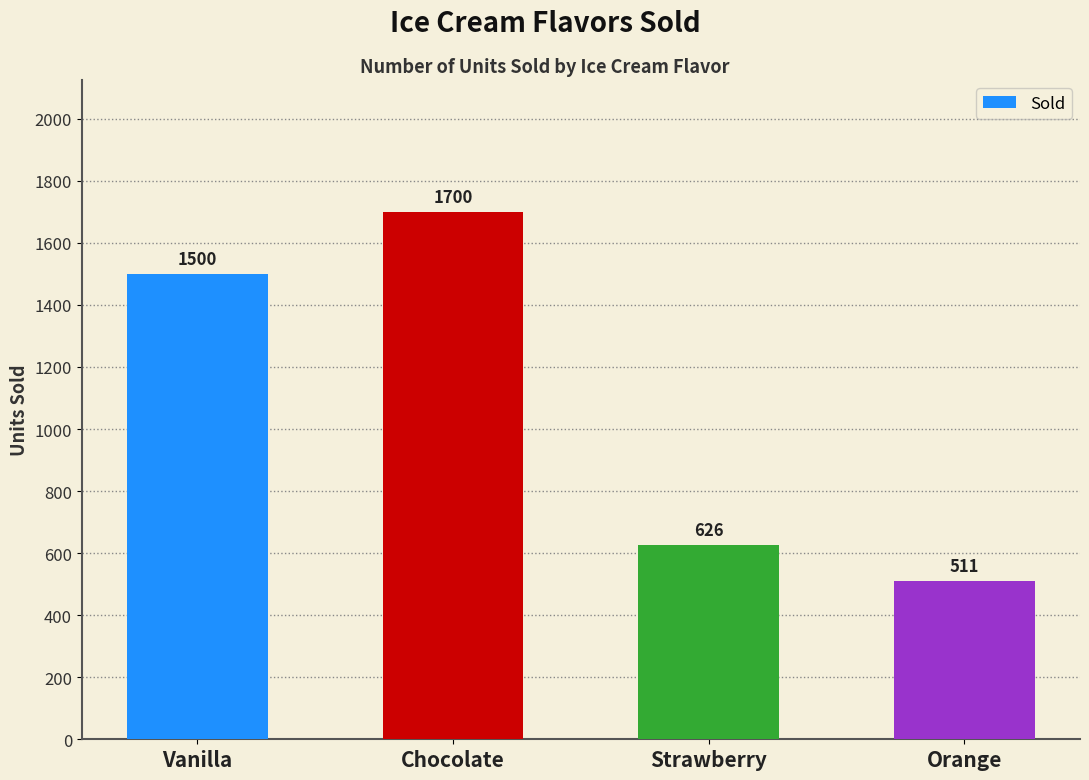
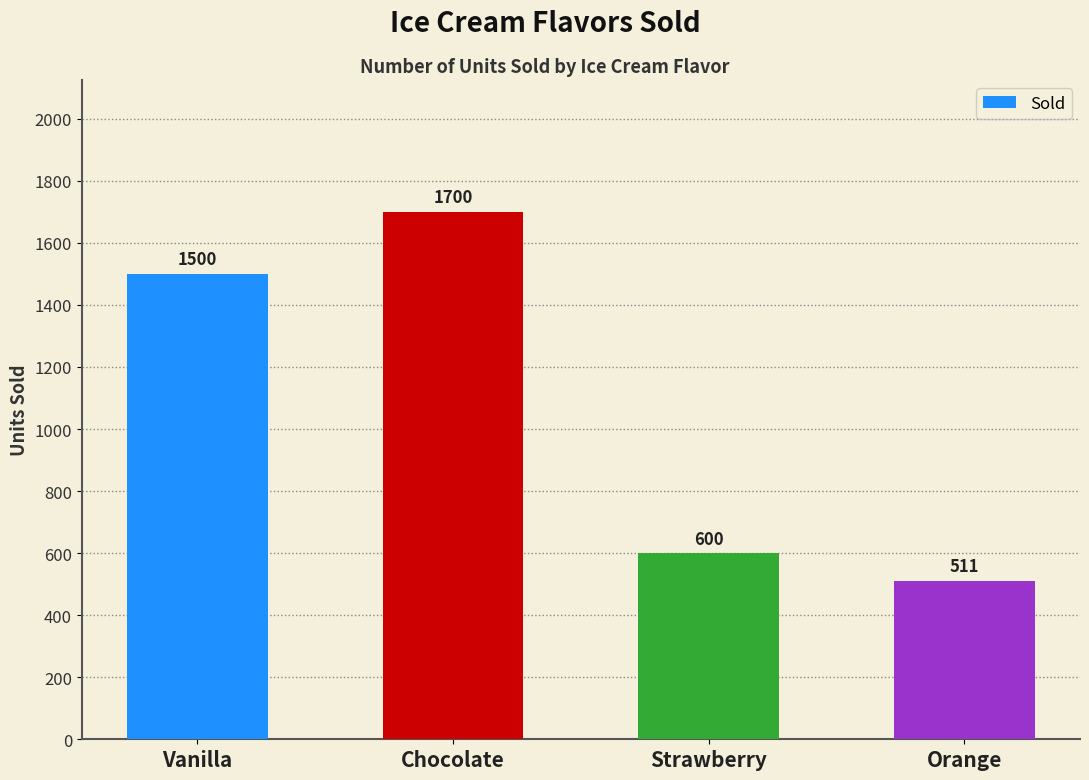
Strawberry: 626 -> 600
